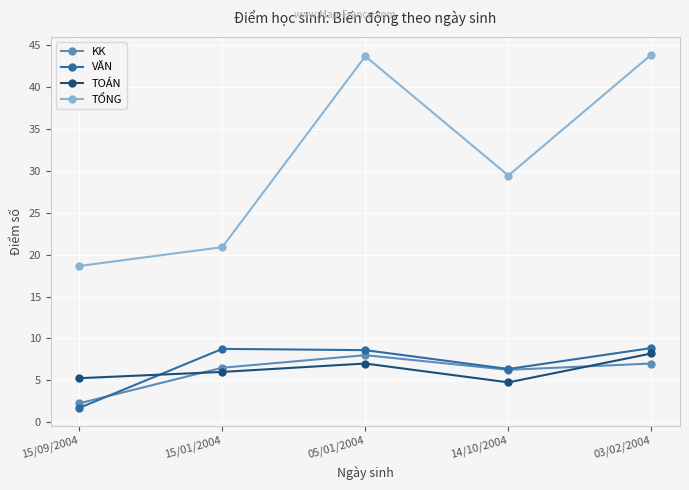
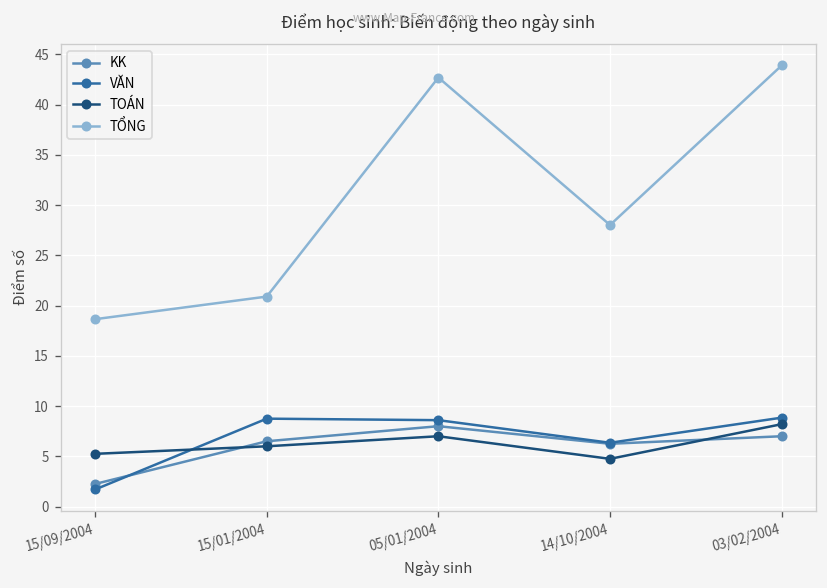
TỔNG, 05/01/2004: 44 -> 43
TỔNG, 14/10/2004: 29 -> 28
